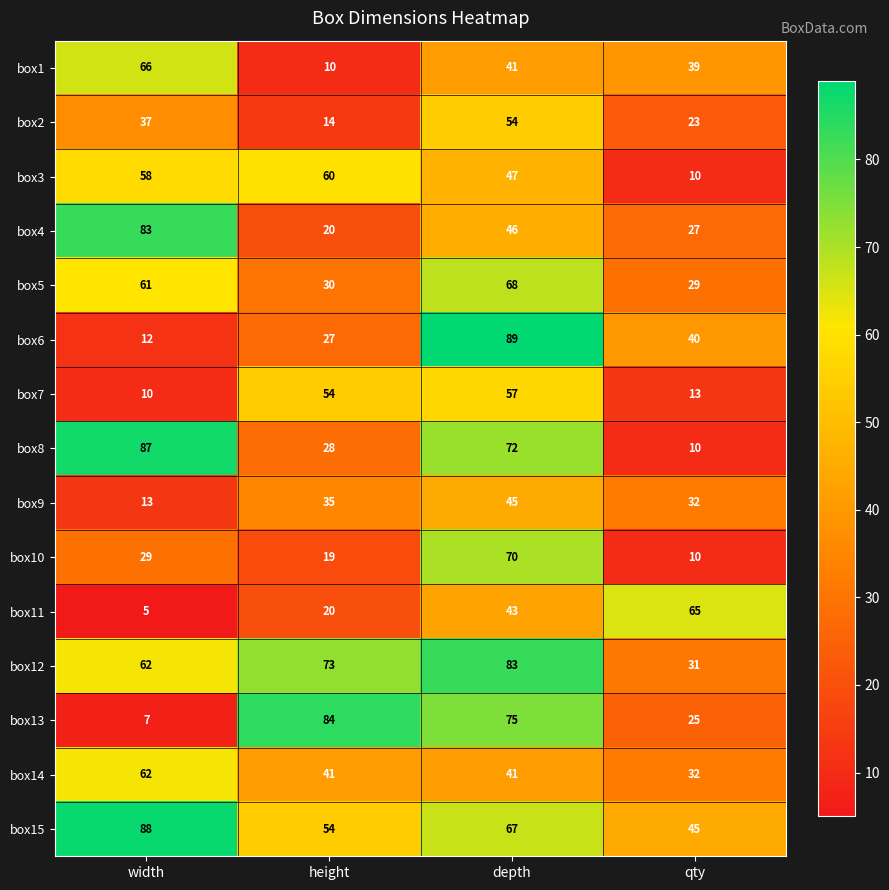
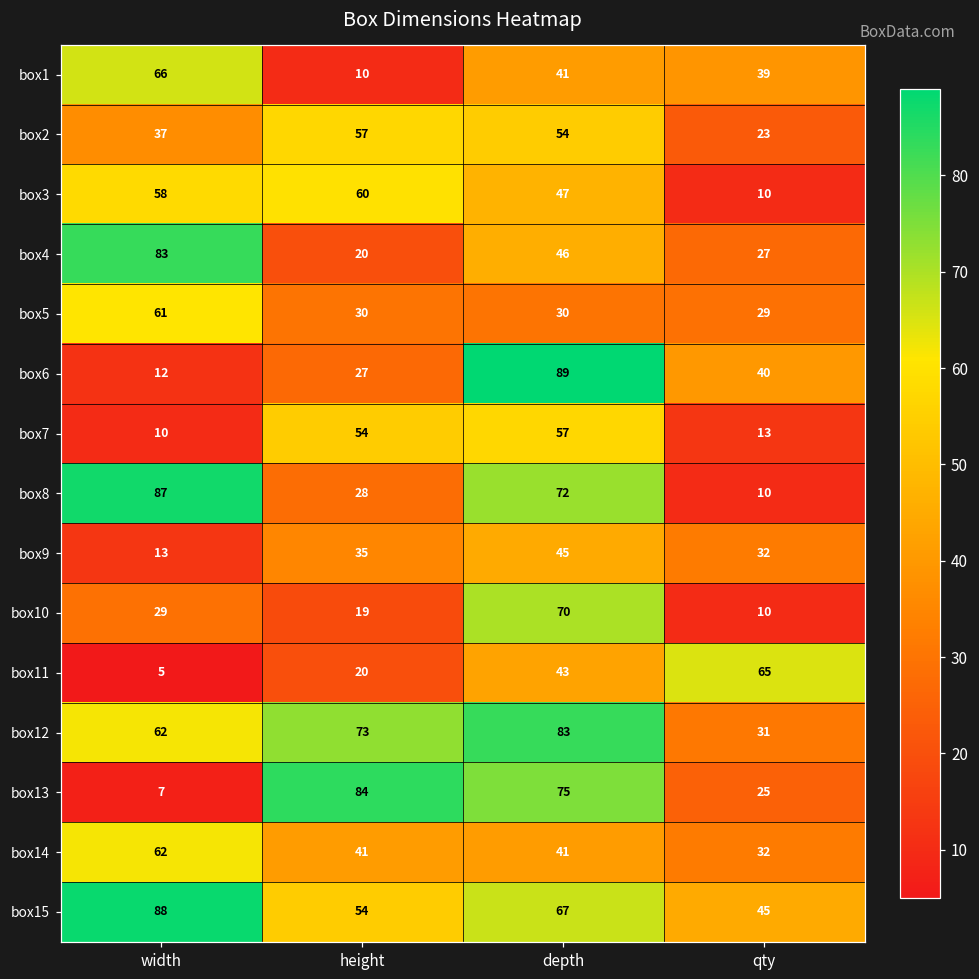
box2, height: 14 -> 57
box5, depth: 68 -> 30
